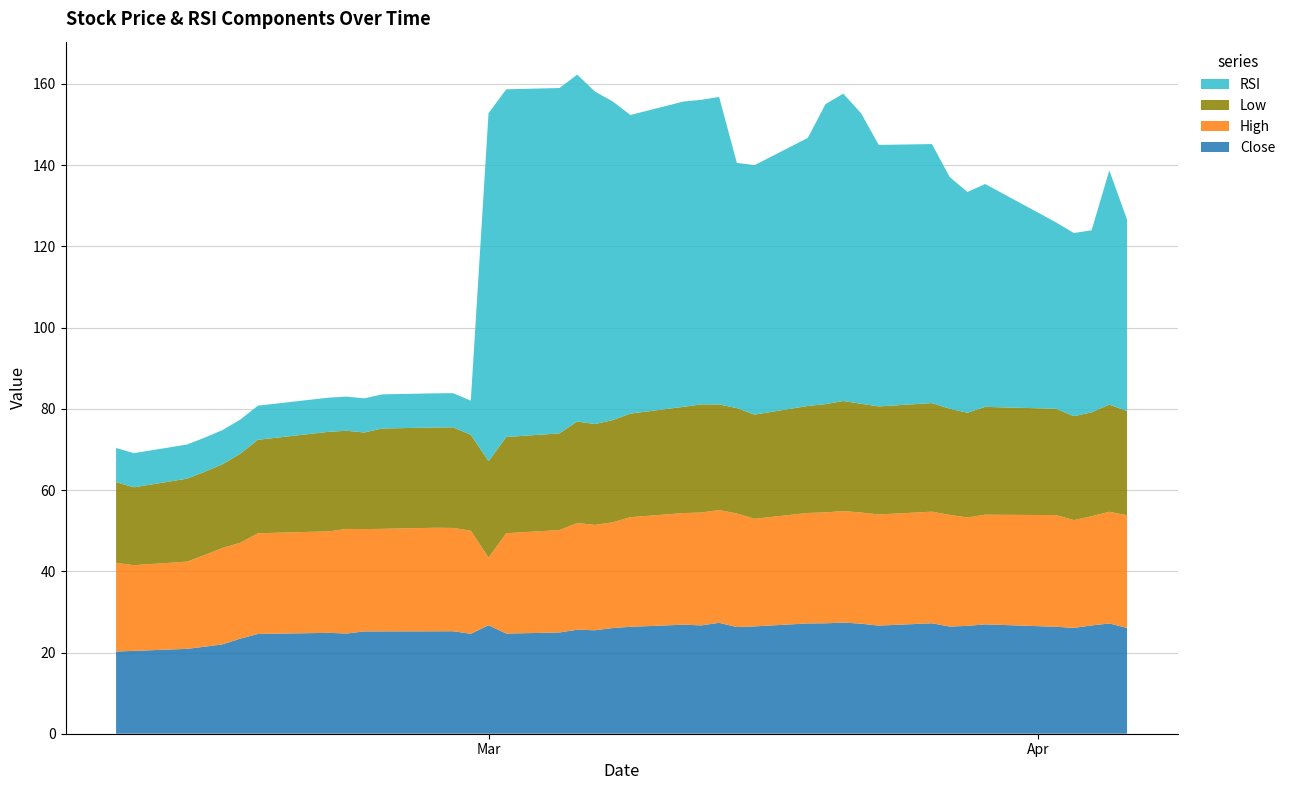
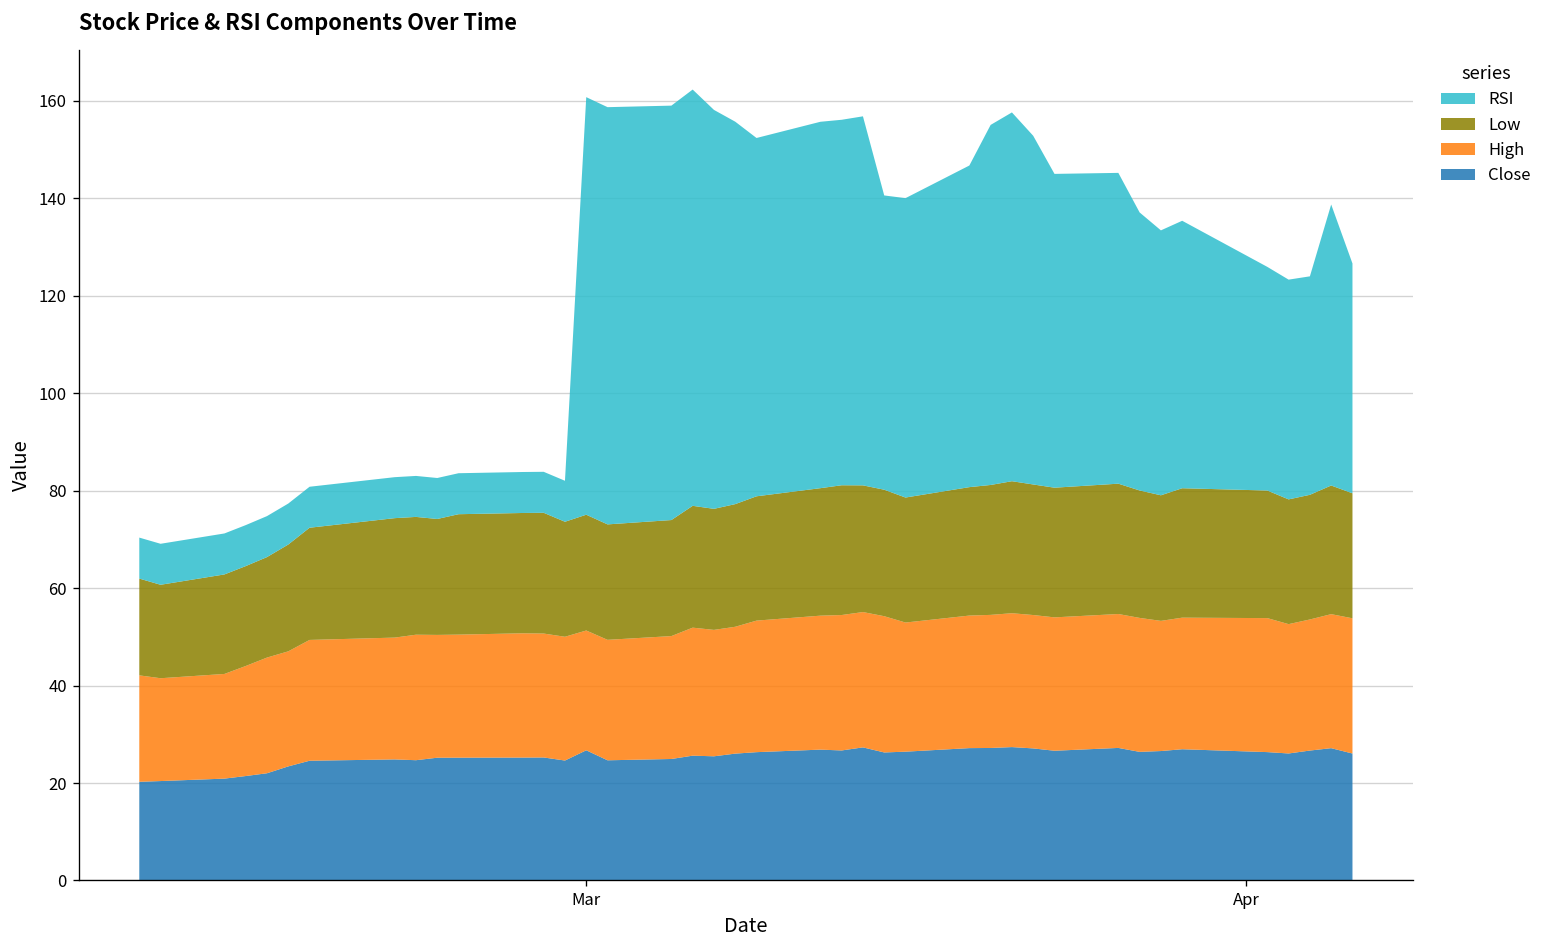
High, Mar: 17 -> 25
